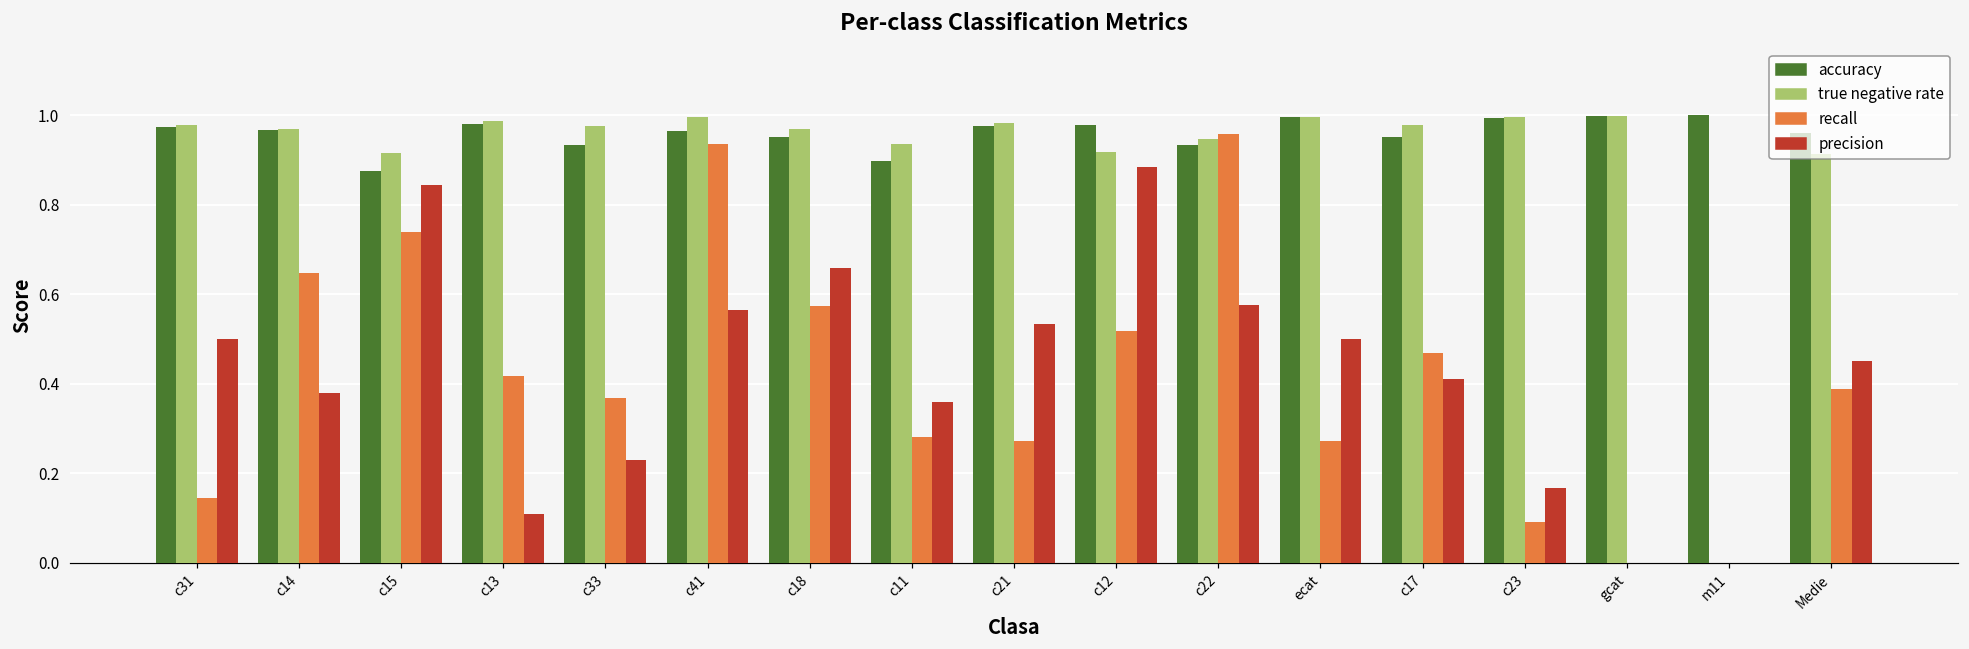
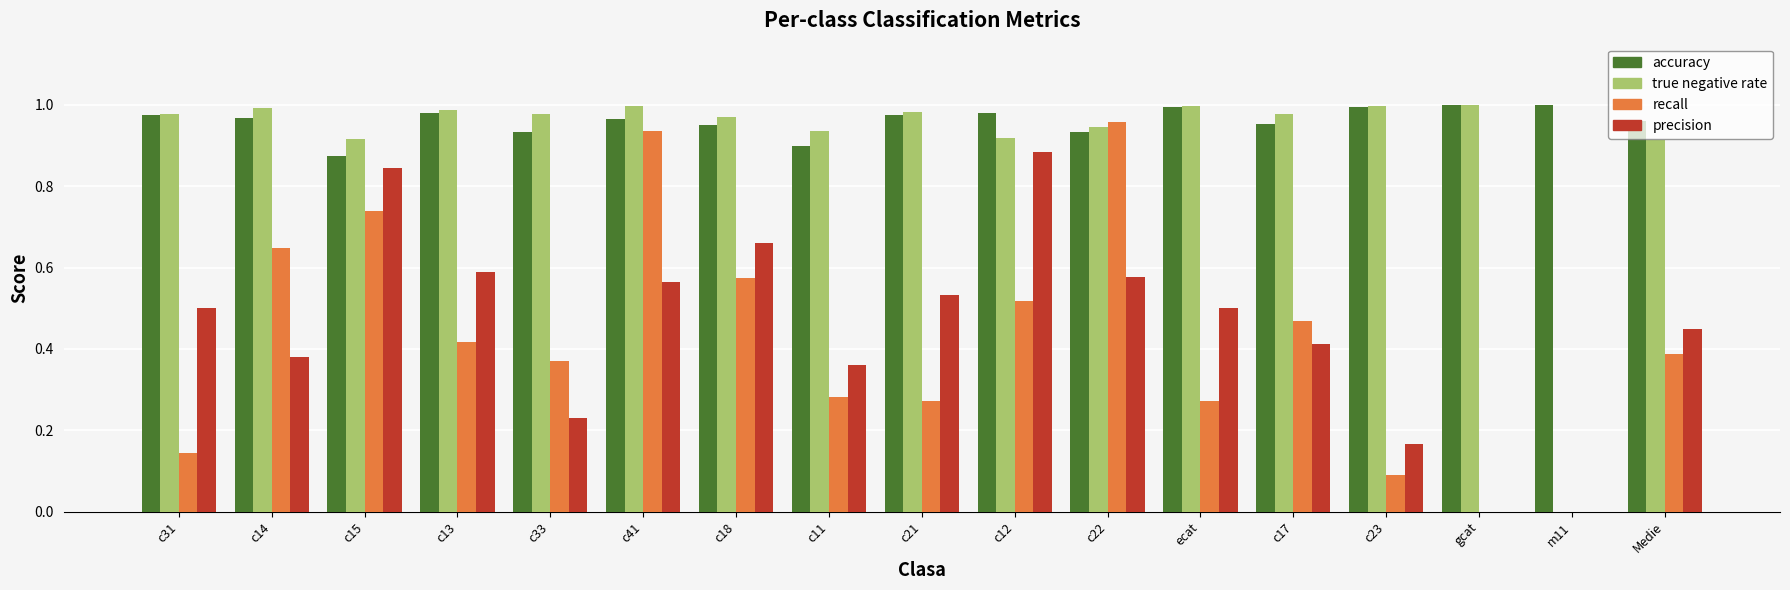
true negative rate, c14: 0.97 -> 0.99
precision, c13: 0.11 -> 0.59
